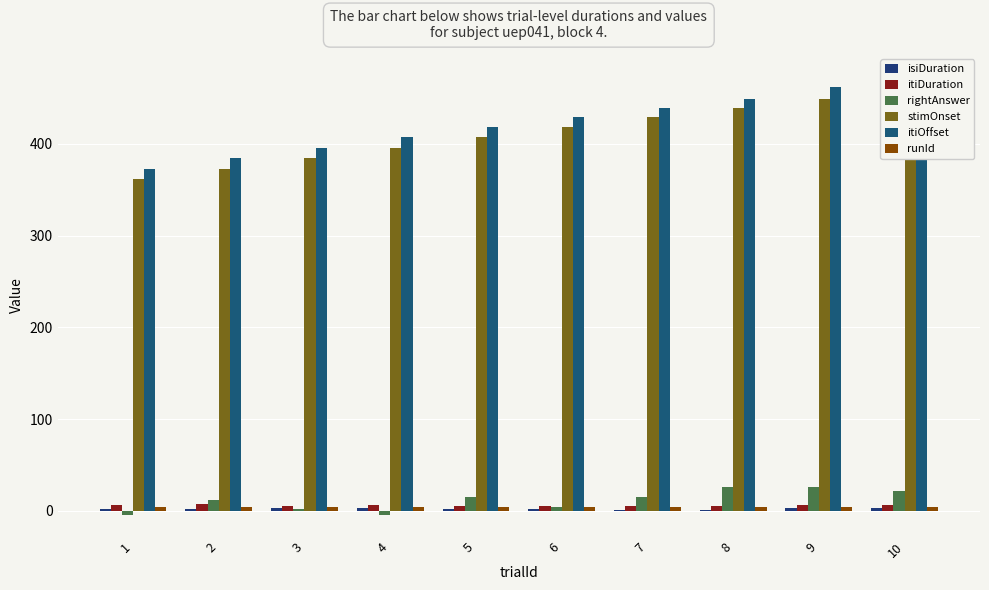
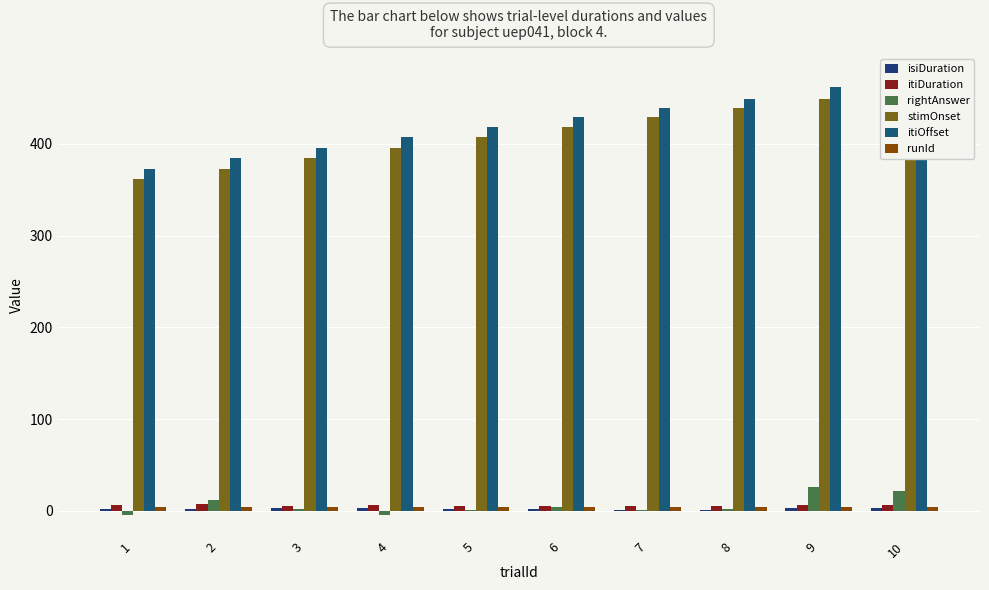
rightAnswer, 5: 20 -> 0
rightAnswer, 7: 20 -> 0
rightAnswer, 8: 30 -> 0
